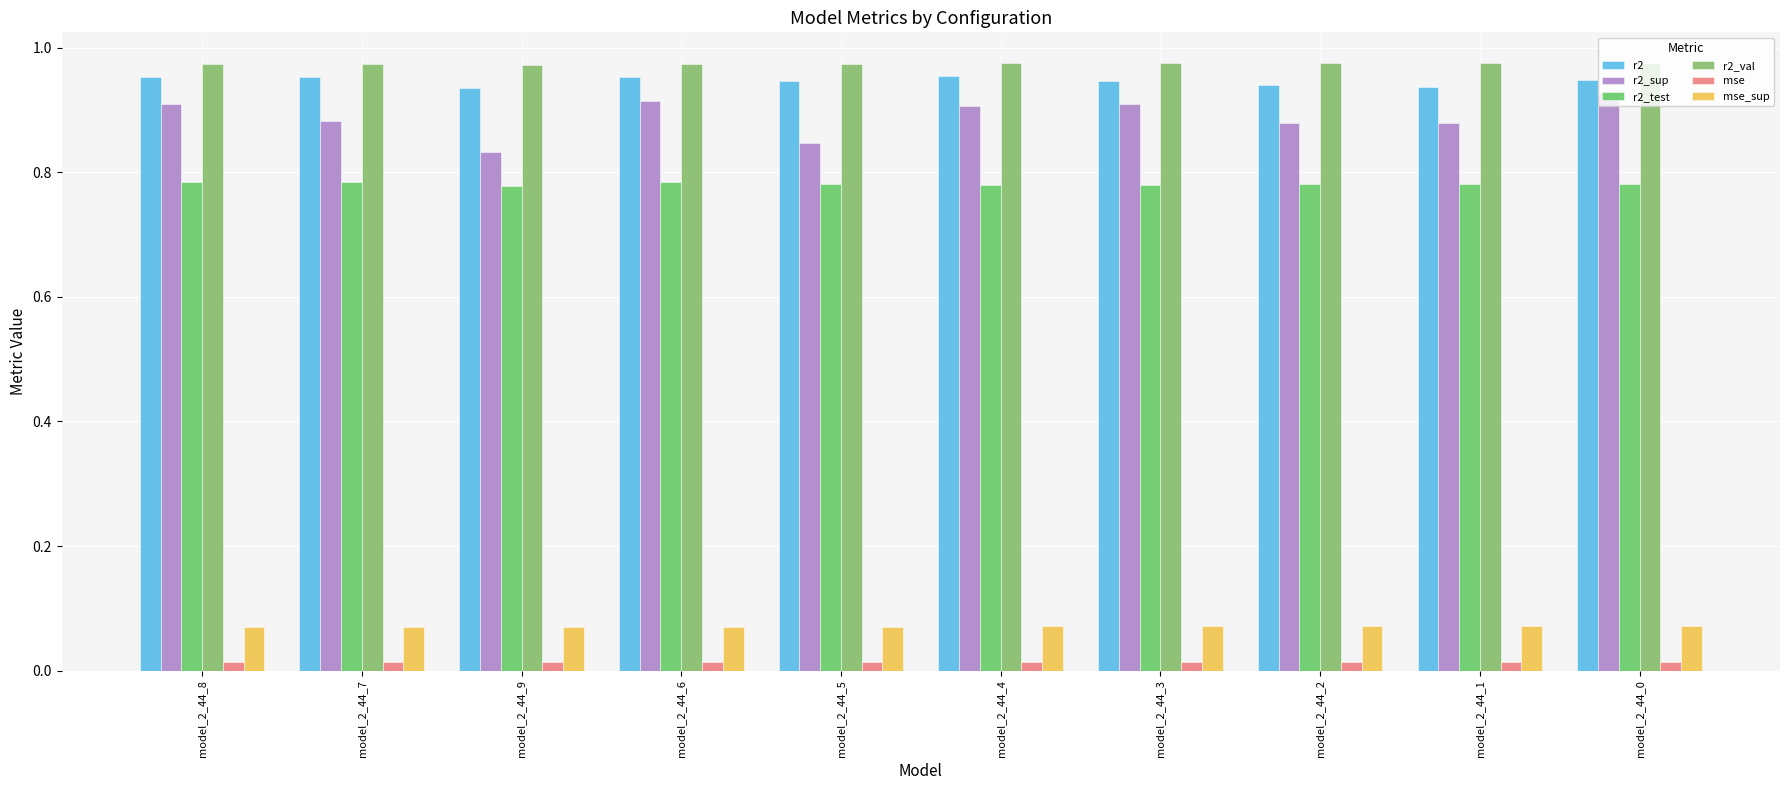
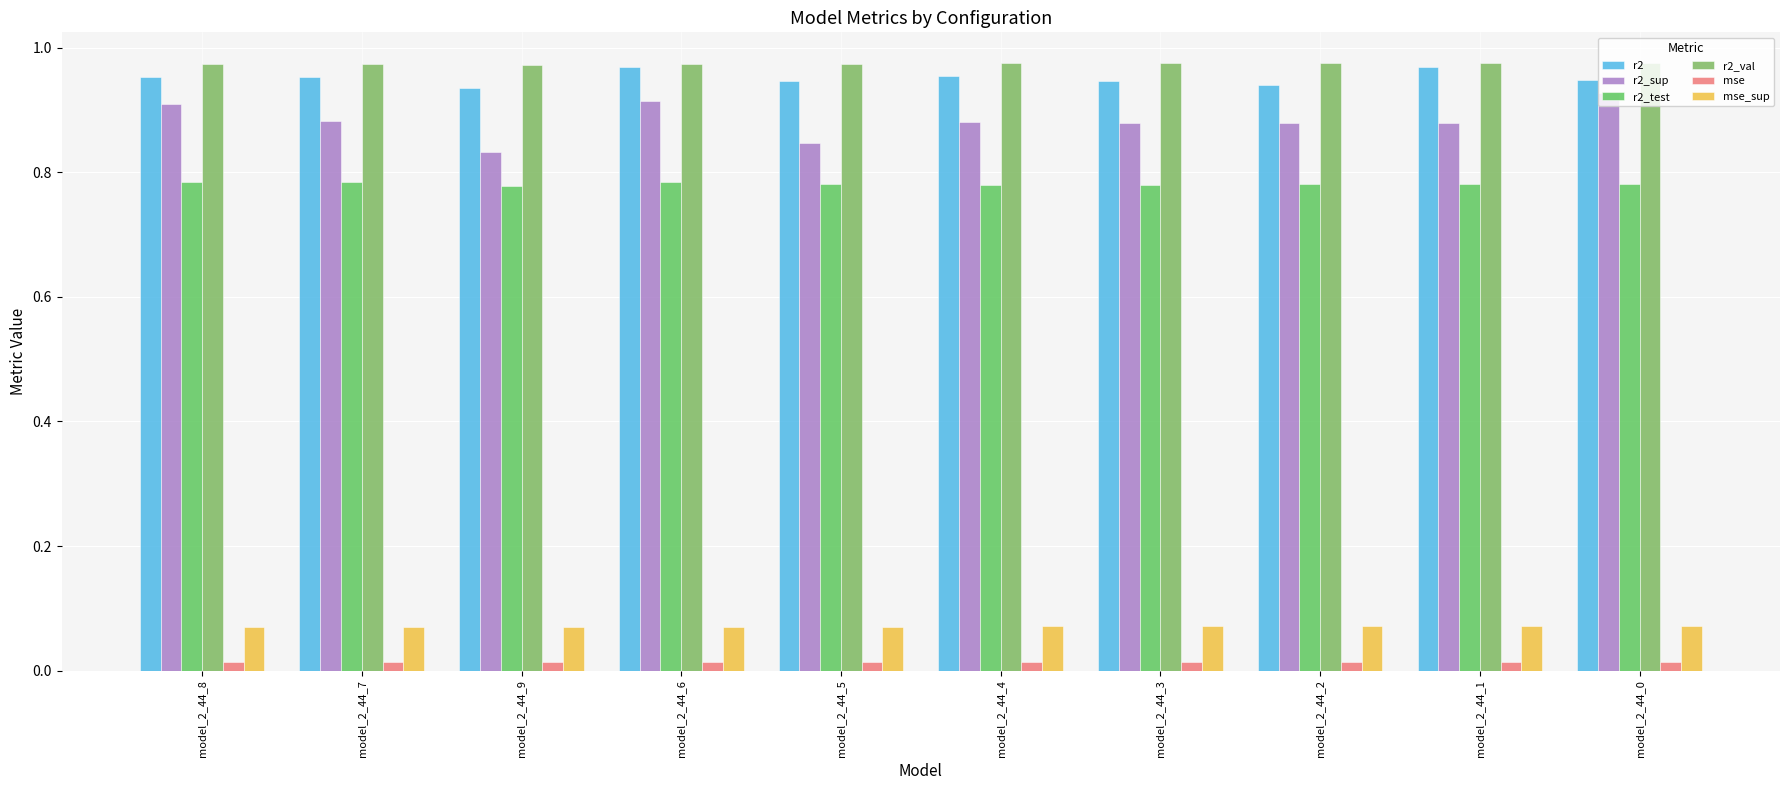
r2, model_2_44_6: 0.95 -> 0.97
r2_sup, model_2_44_4: 0.91 -> 0.88
r2_sup, model_2_44_3: 0.91 -> 0.88
r2, model_2_44_1: 0.94 -> 0.97
